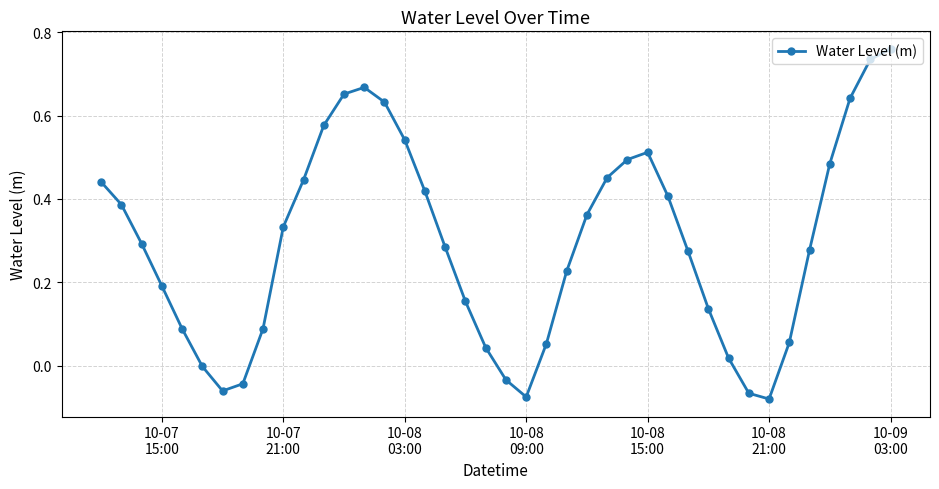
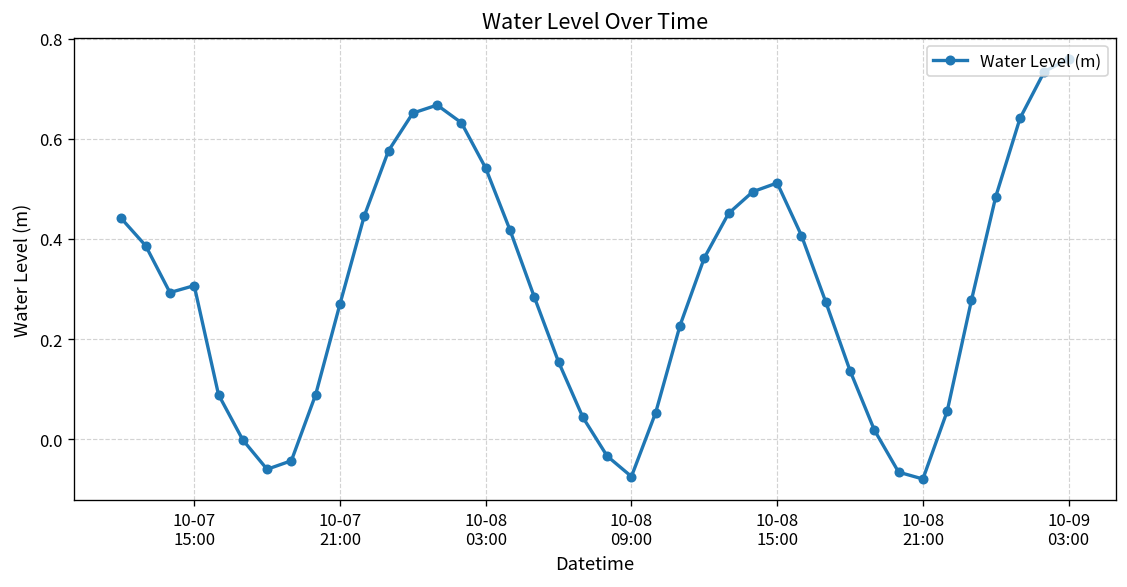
10-07 15:00: 0.19 -> 0.31
10-07 21:00: 0.33 -> 0.27
